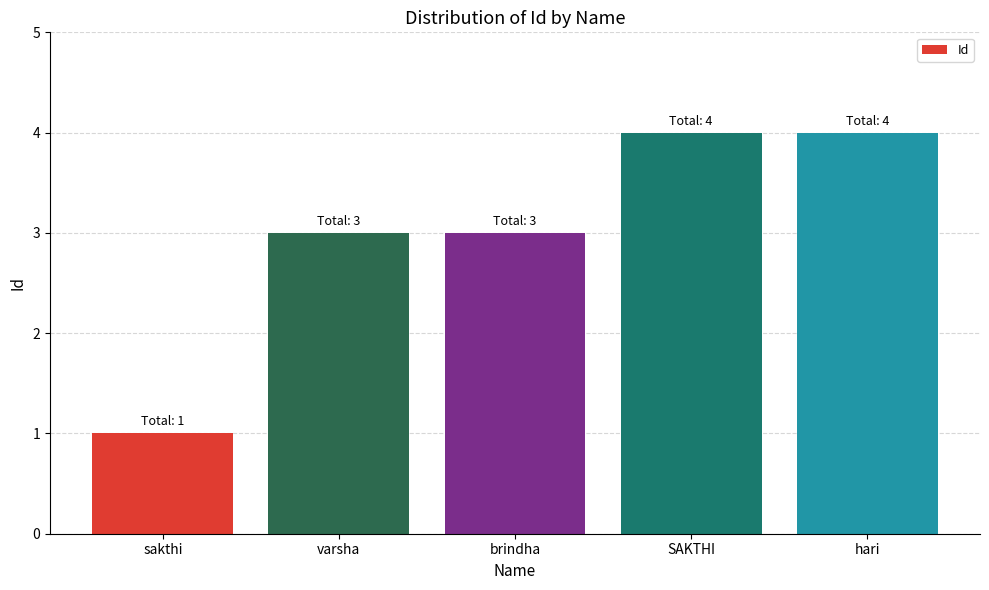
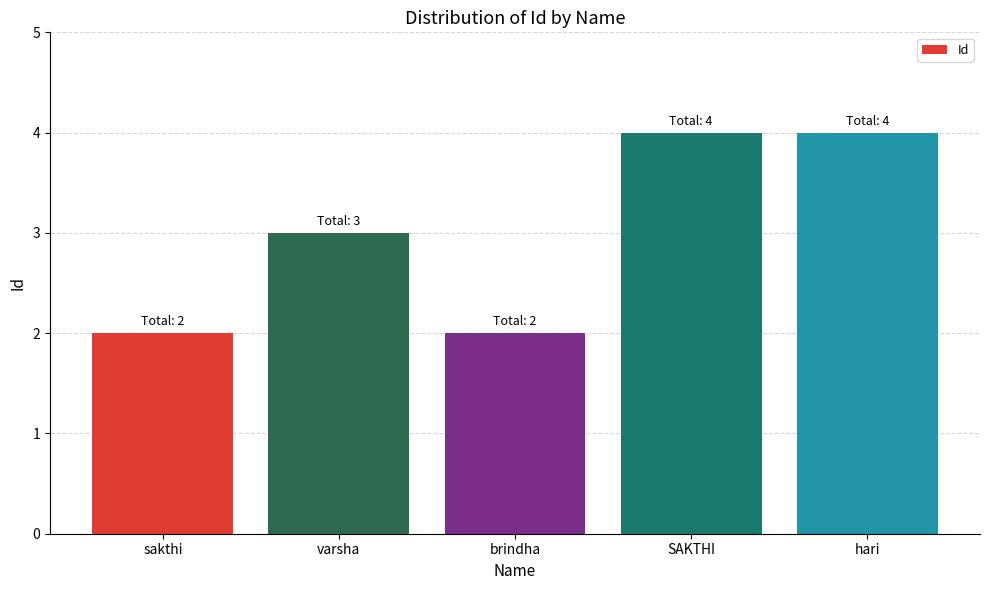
sakthi: 1 -> 2
brindha: 3 -> 2
